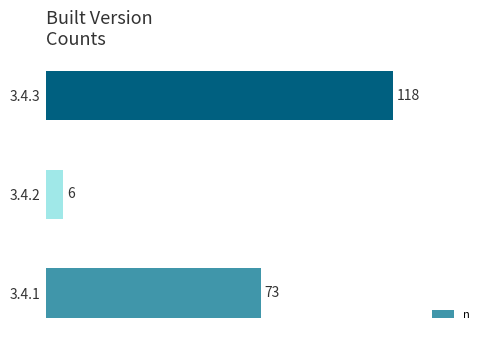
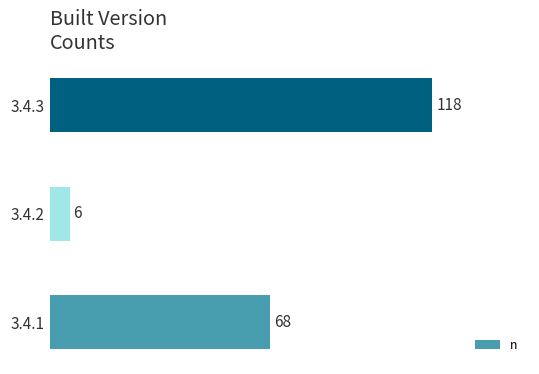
3.4.1: 73 -> 68
